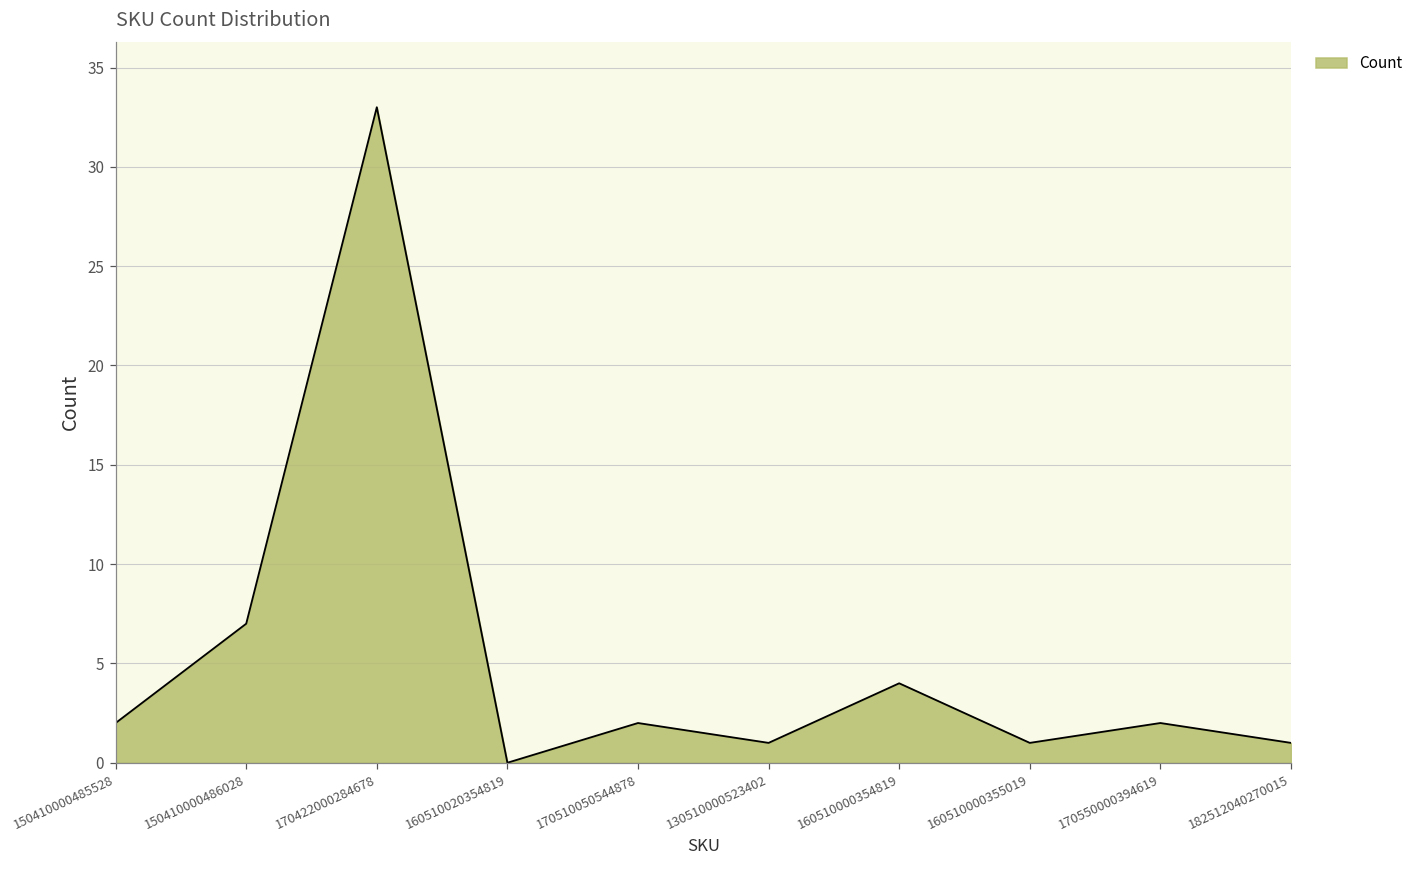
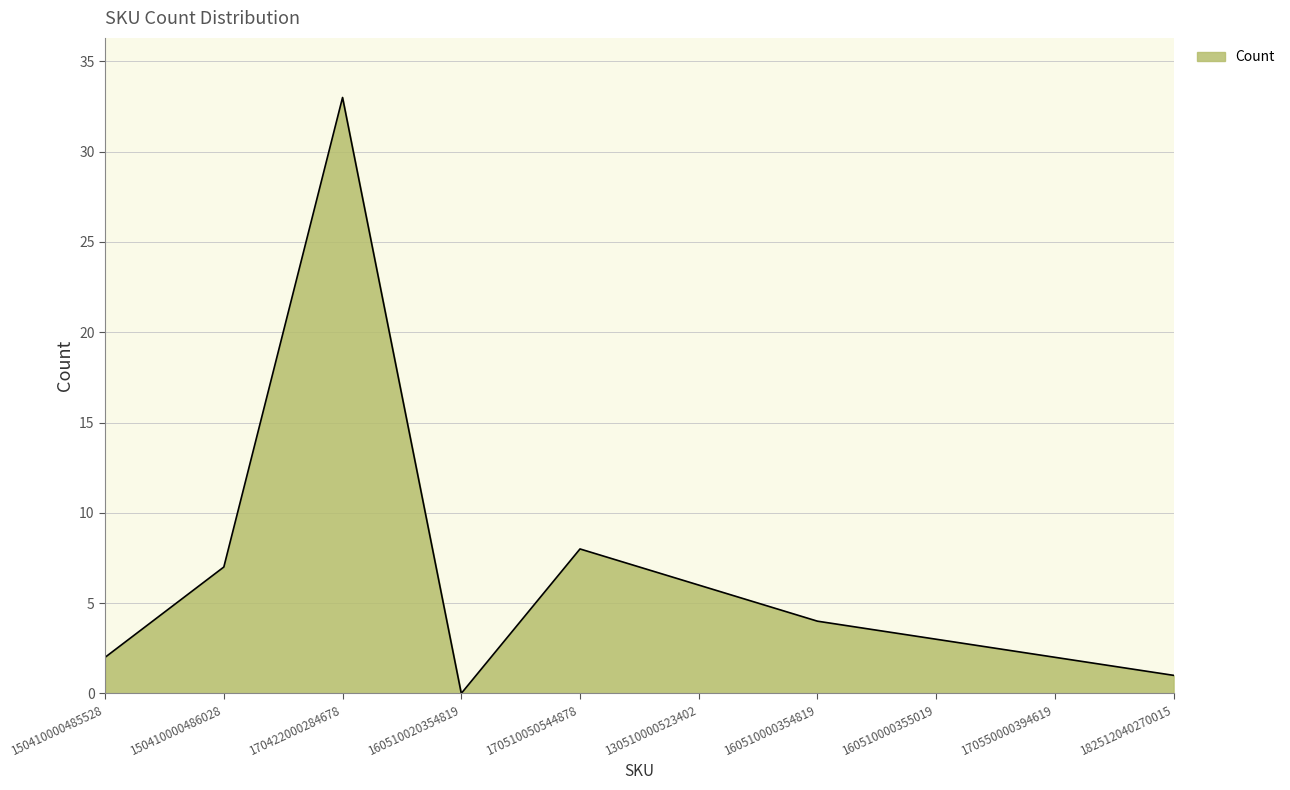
170510050544878: 2 -> 8
130510000523402: 1 -> 6
160510000355019: 1 -> 3
